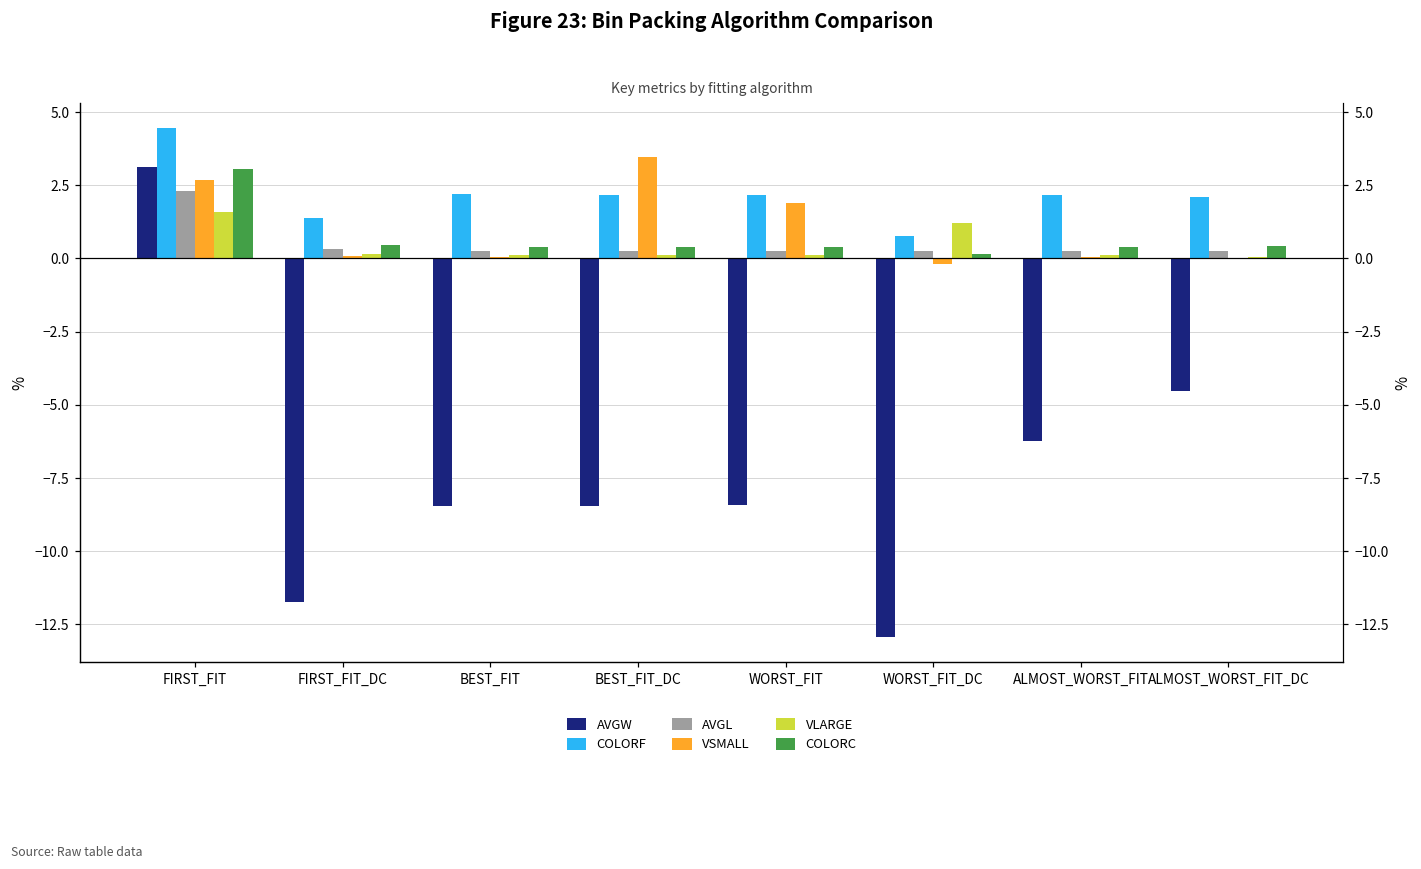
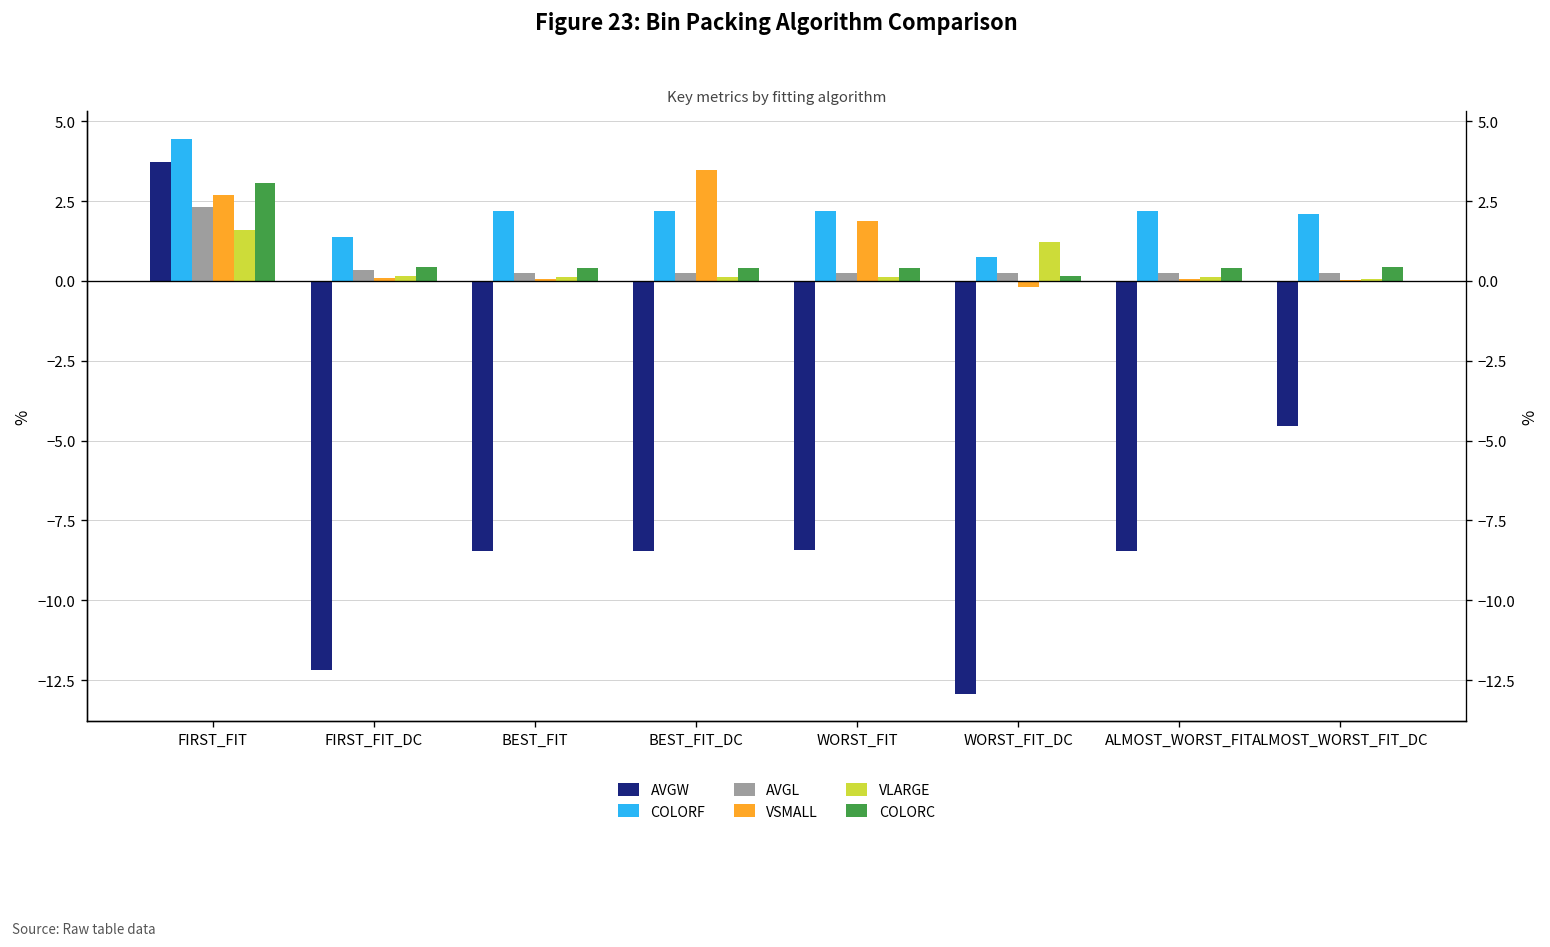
AVGW, FIRST_FIT: 3.1 -> 3.7
AVGW, FIRST_FIT_DC: -11.7 -> -12.2
AVGW, ALMOST_WORST_FIT: -6.2 -> -8.4
